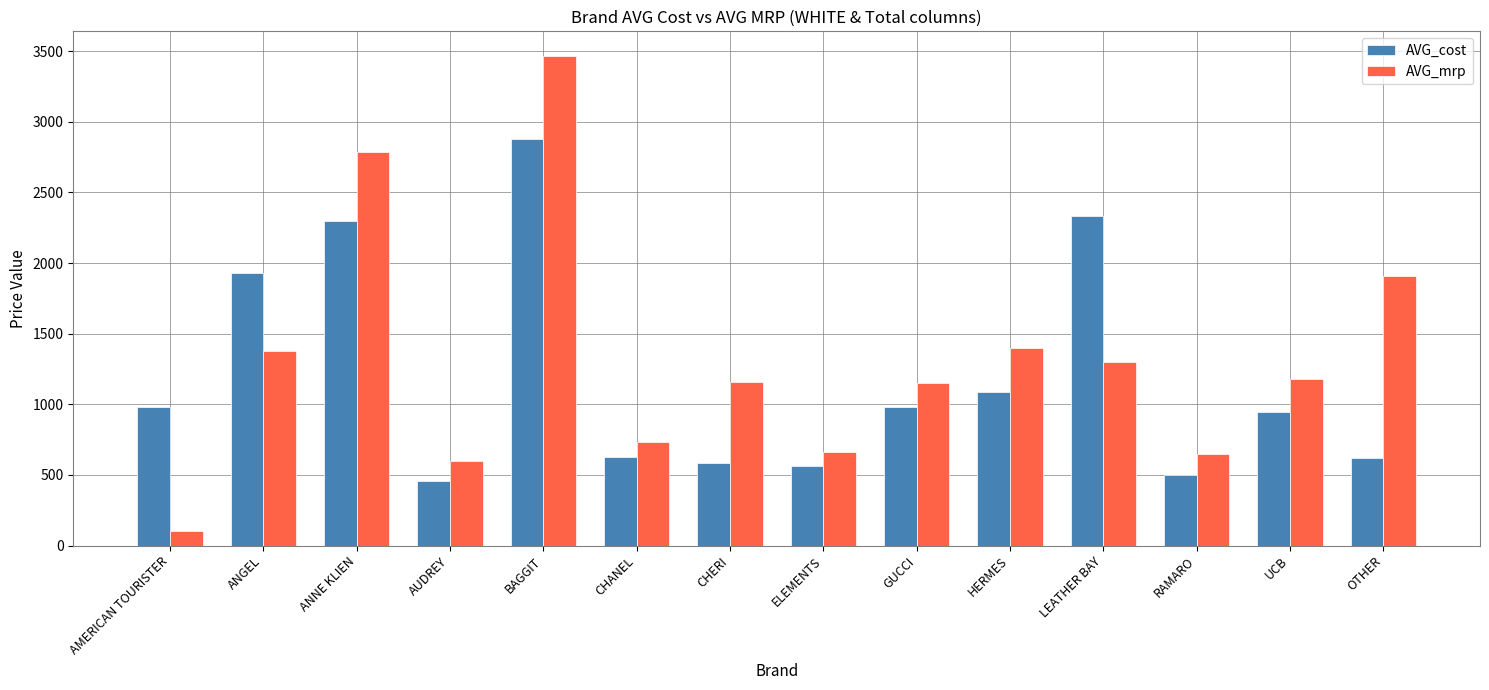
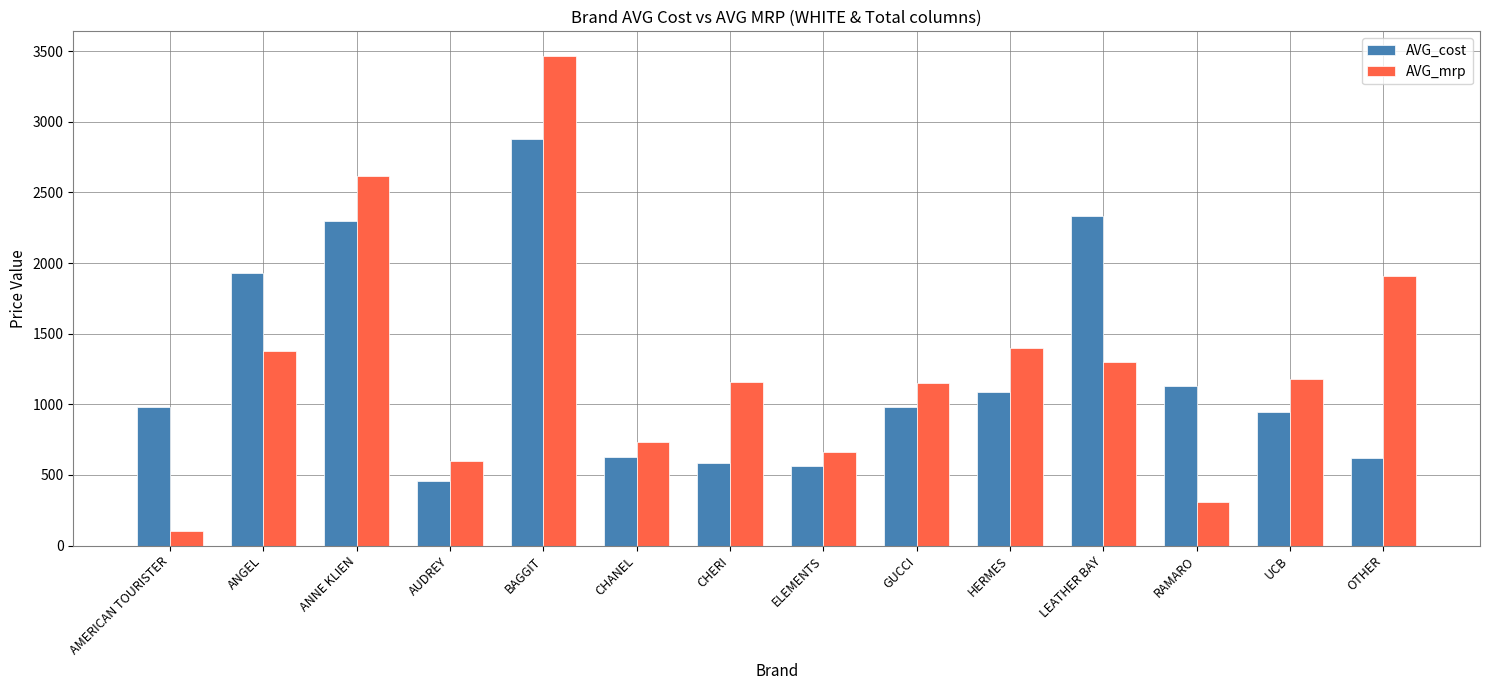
AVG_mrp, ANNE KLIEN: 2790 -> 2610
AVG_cost, RAMARO: 500 -> 1130
AVG_mrp, RAMARO: 650 -> 310
